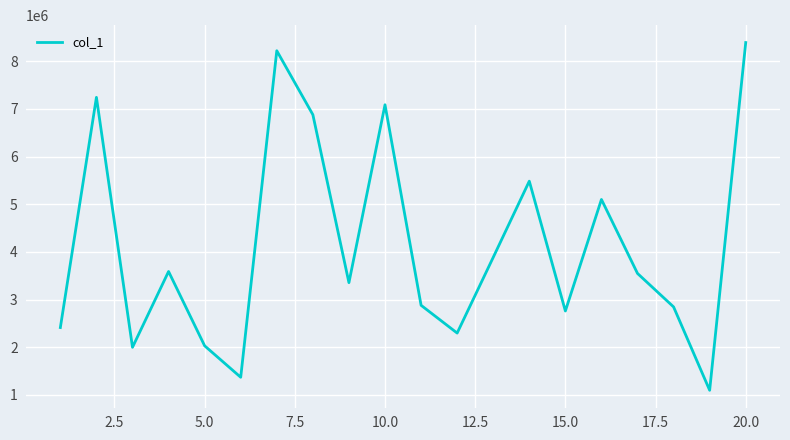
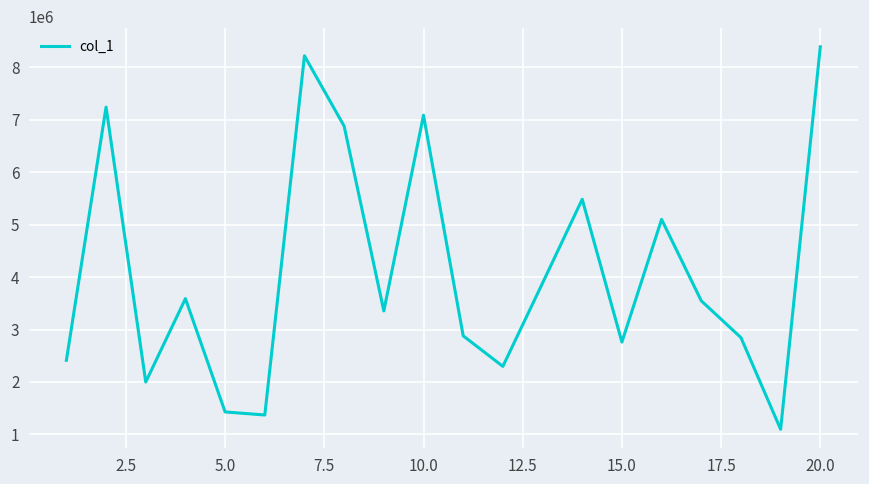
5.0: 2000000 -> 1400000
